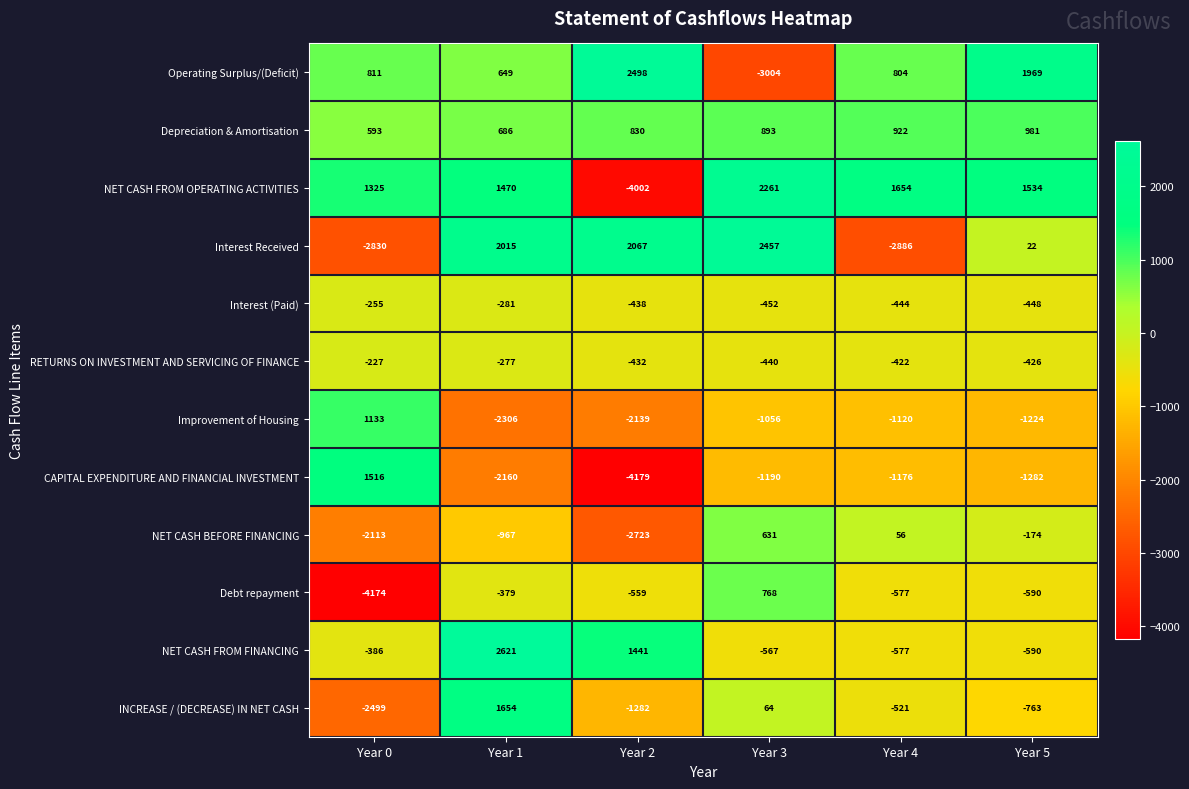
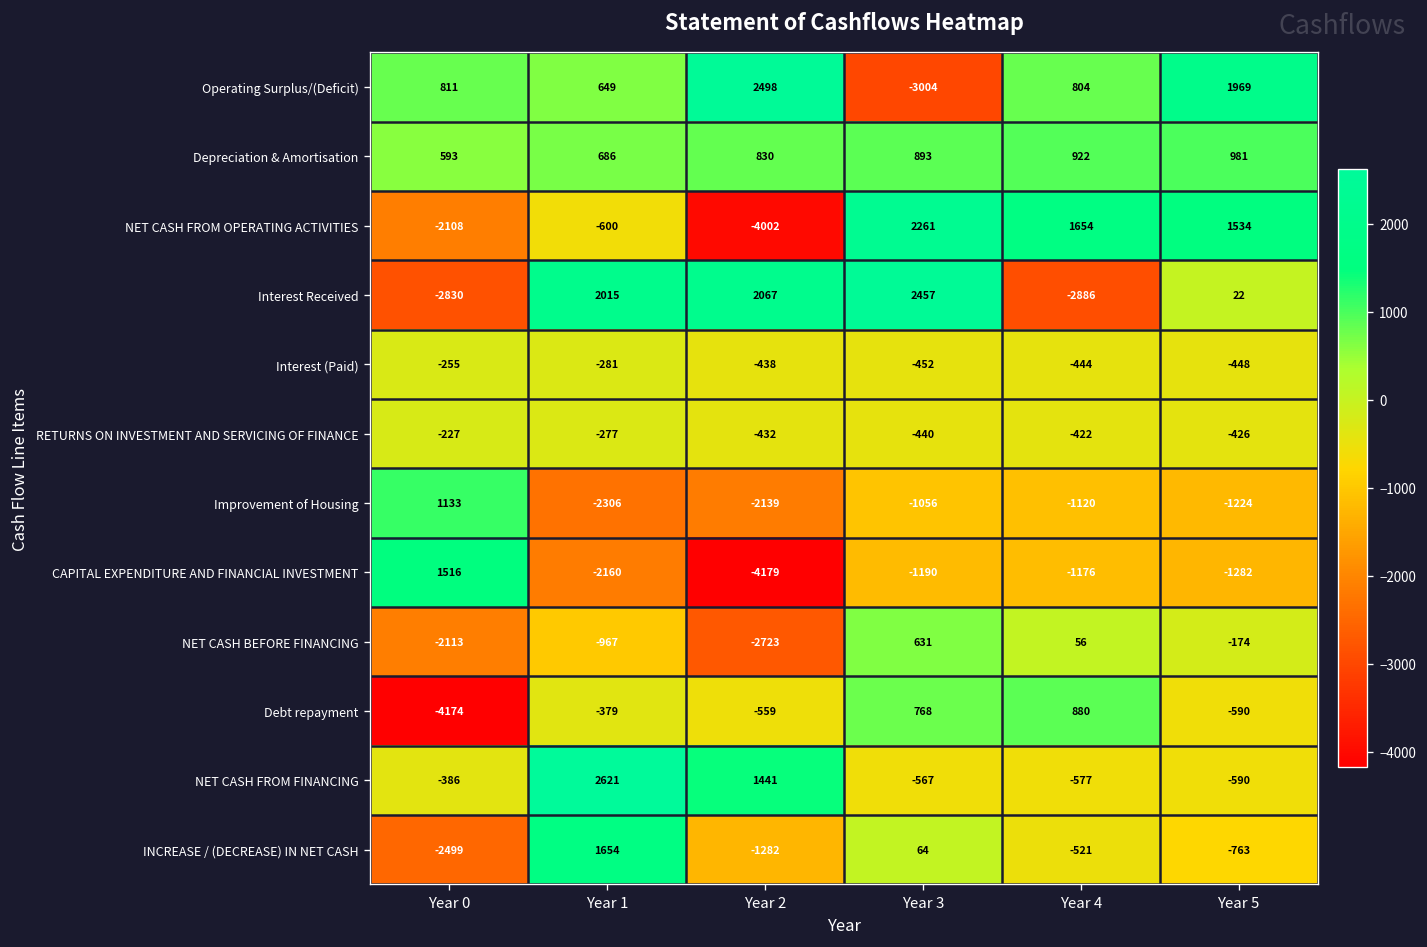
NET CASH FROM OPERATING ACTIVITIES, Year 0: 1325 -> -2108
NET CASH FROM OPERATING ACTIVITIES, Year 1: 1470 -> -600
Debt repayment, Year 4: -577 -> 880
